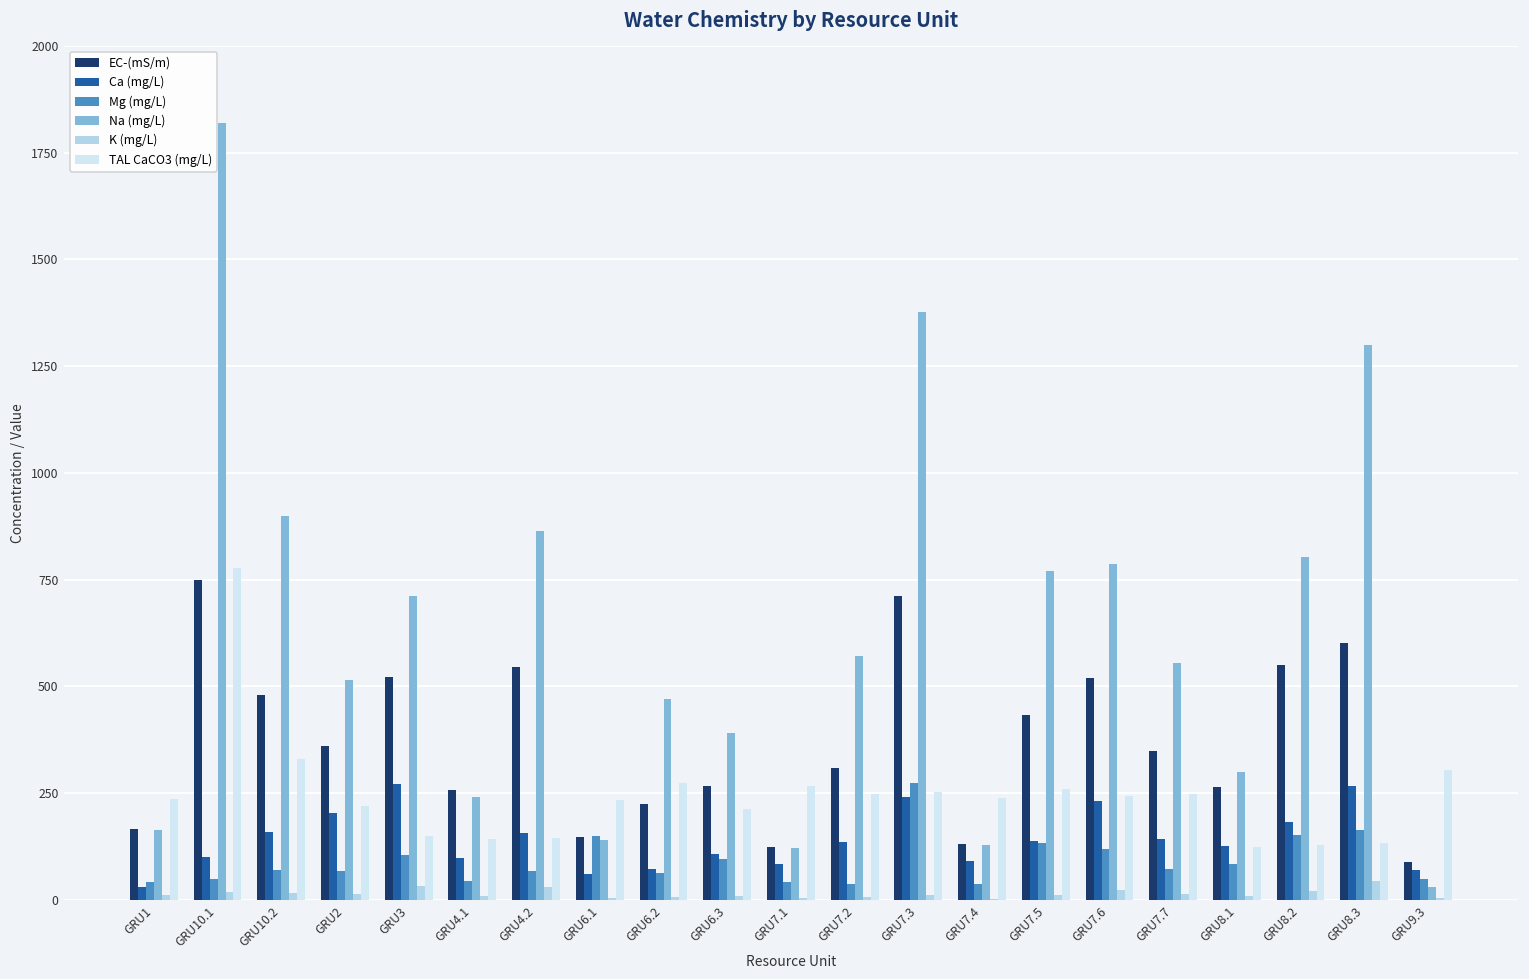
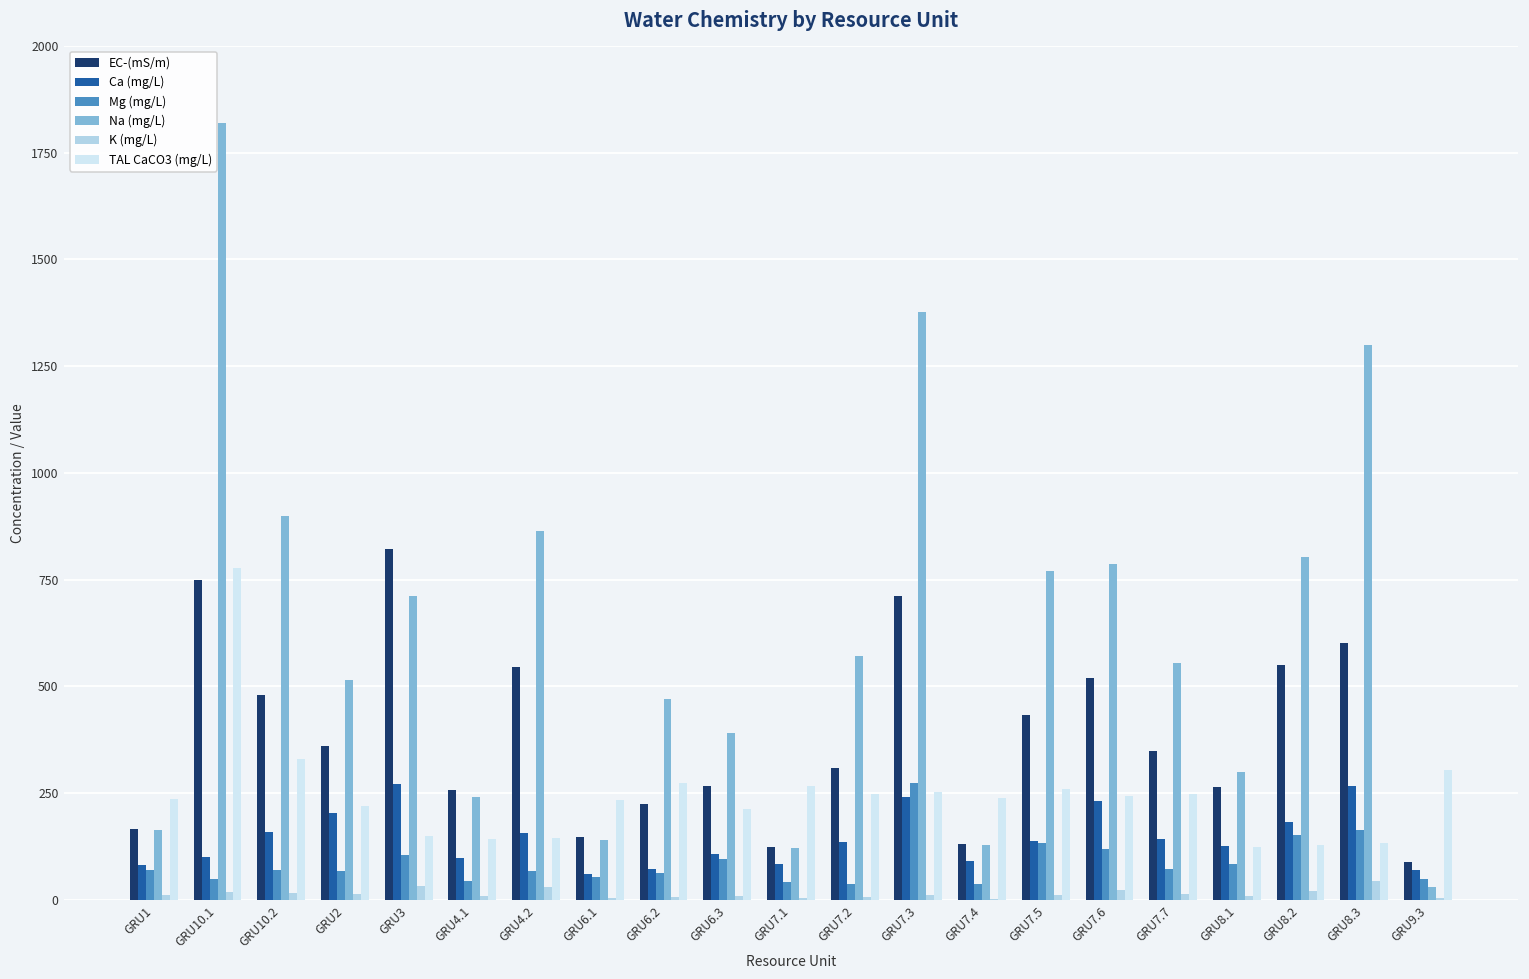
Ca (mg/L), GRU1: 30 -> 80
Mg (mg/L), GRU1: 40 -> 70
EC-(mS/m), GRU3: 520 -> 820
Mg (mg/L), GRU6.1: 150 -> 50
